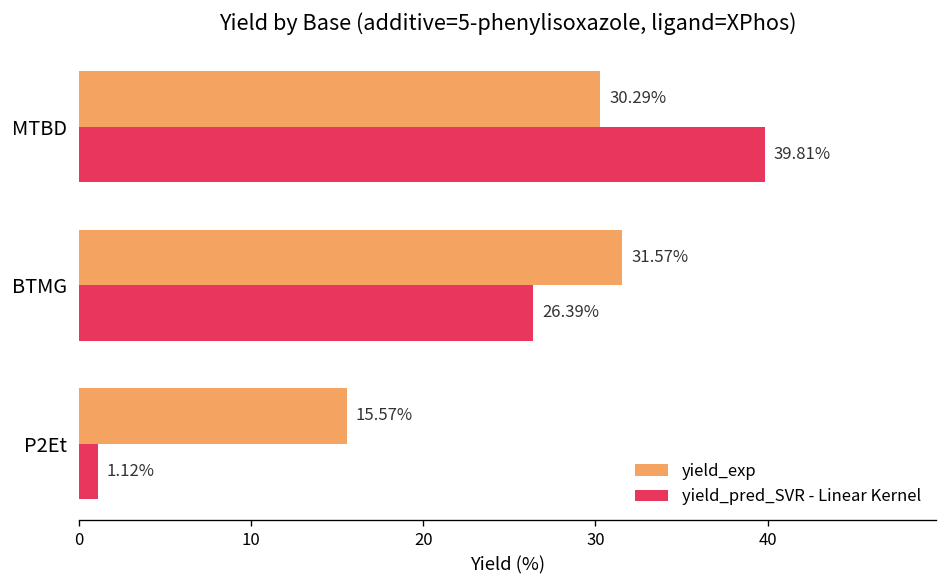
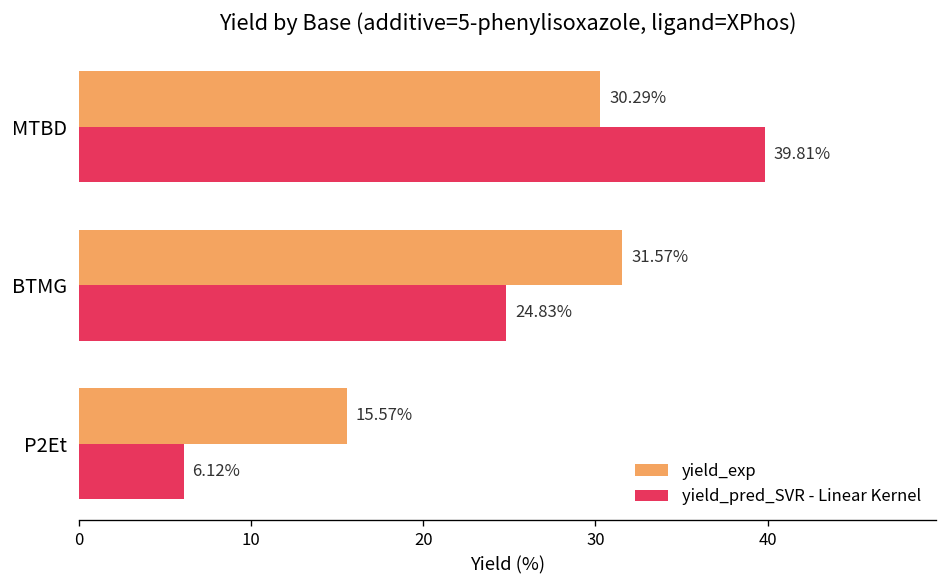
yield_pred_SVR - Linear Kernel, BTMG: 26.39% -> 24.83%
yield_pred_SVR - Linear Kernel, P2Et: 1.12% -> 6.12%
